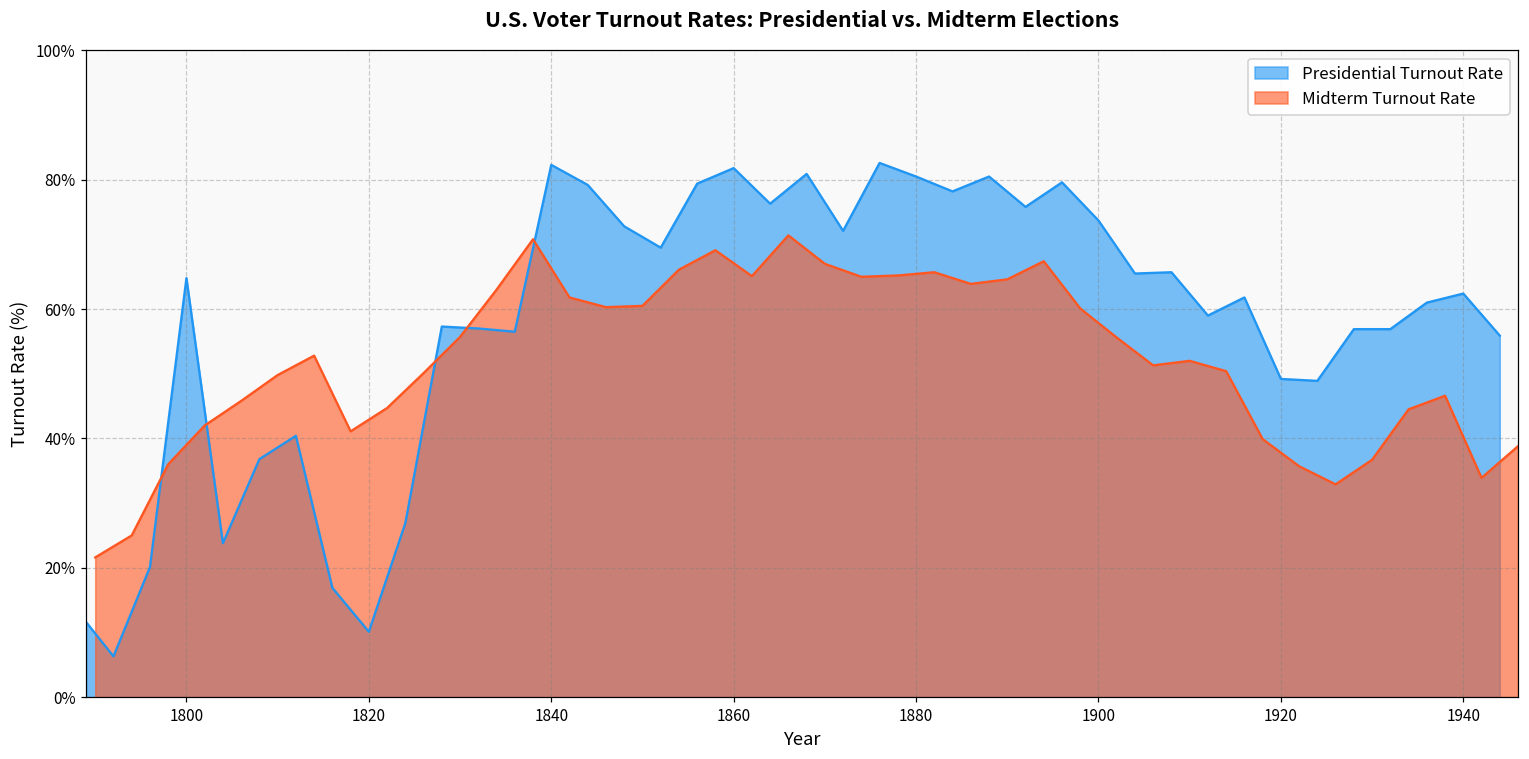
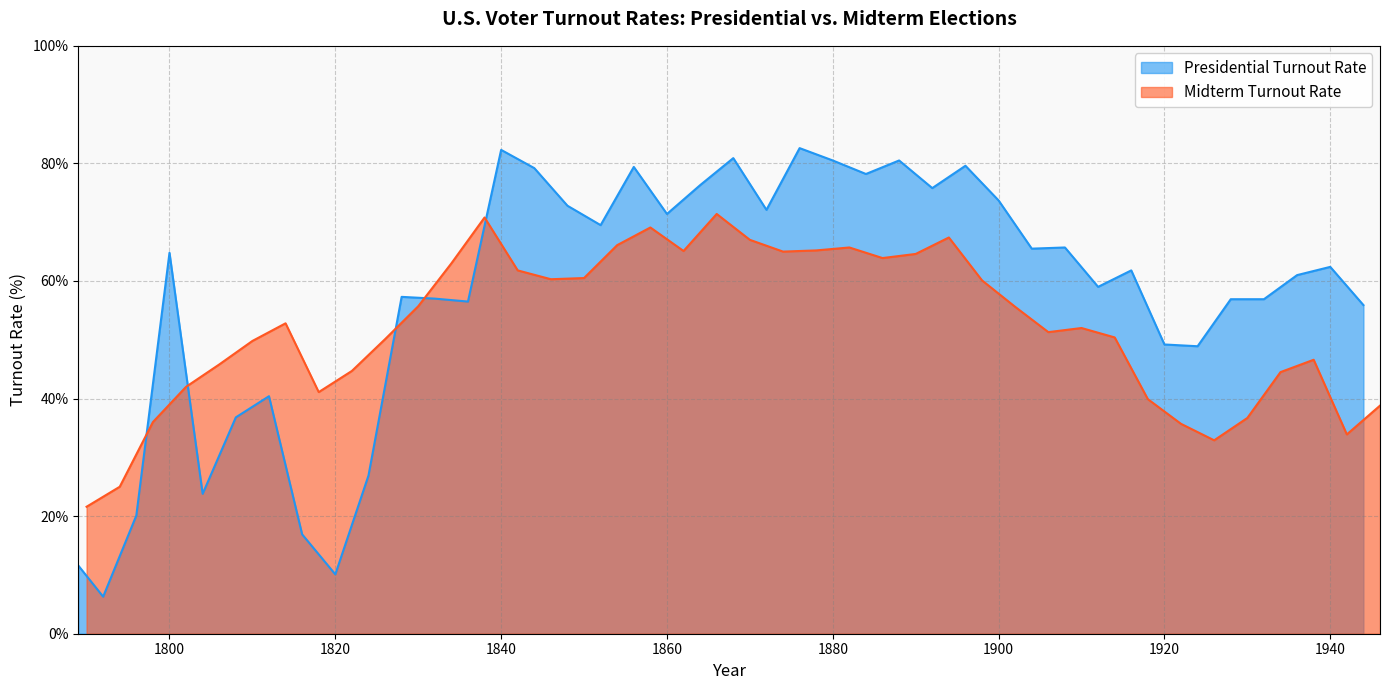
Presidential Turnout Rate, 1860: 82% -> 71%
